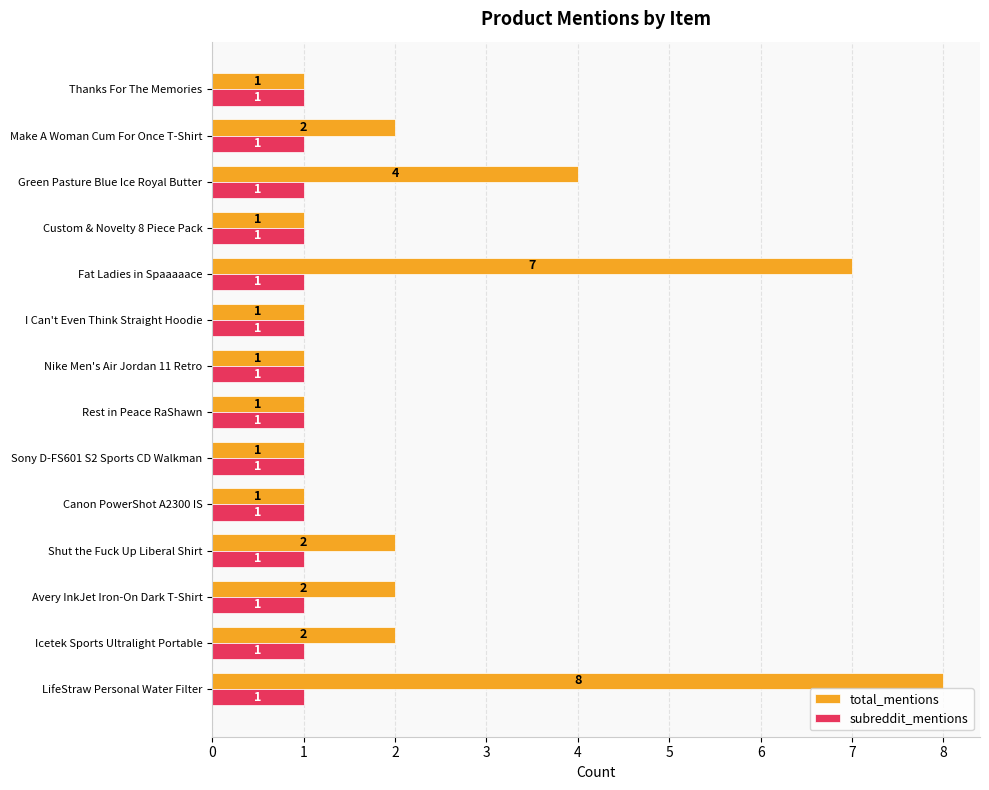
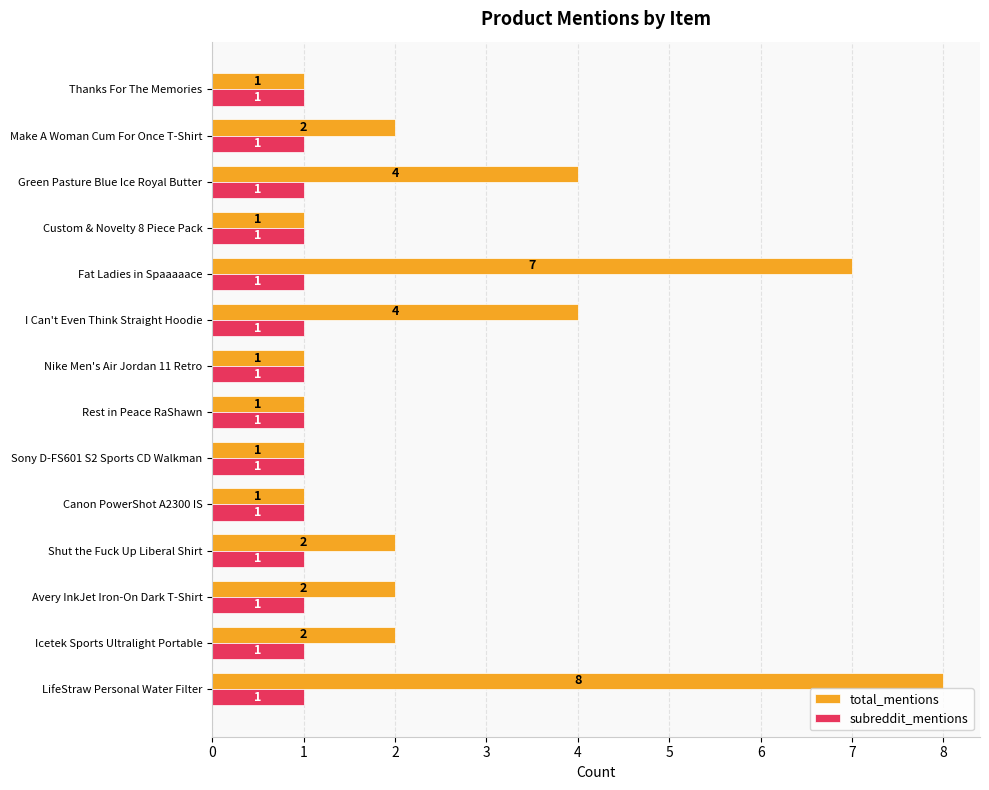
total_mentions, I Can't Even Think Straight Hoodie: 1 -> 4
